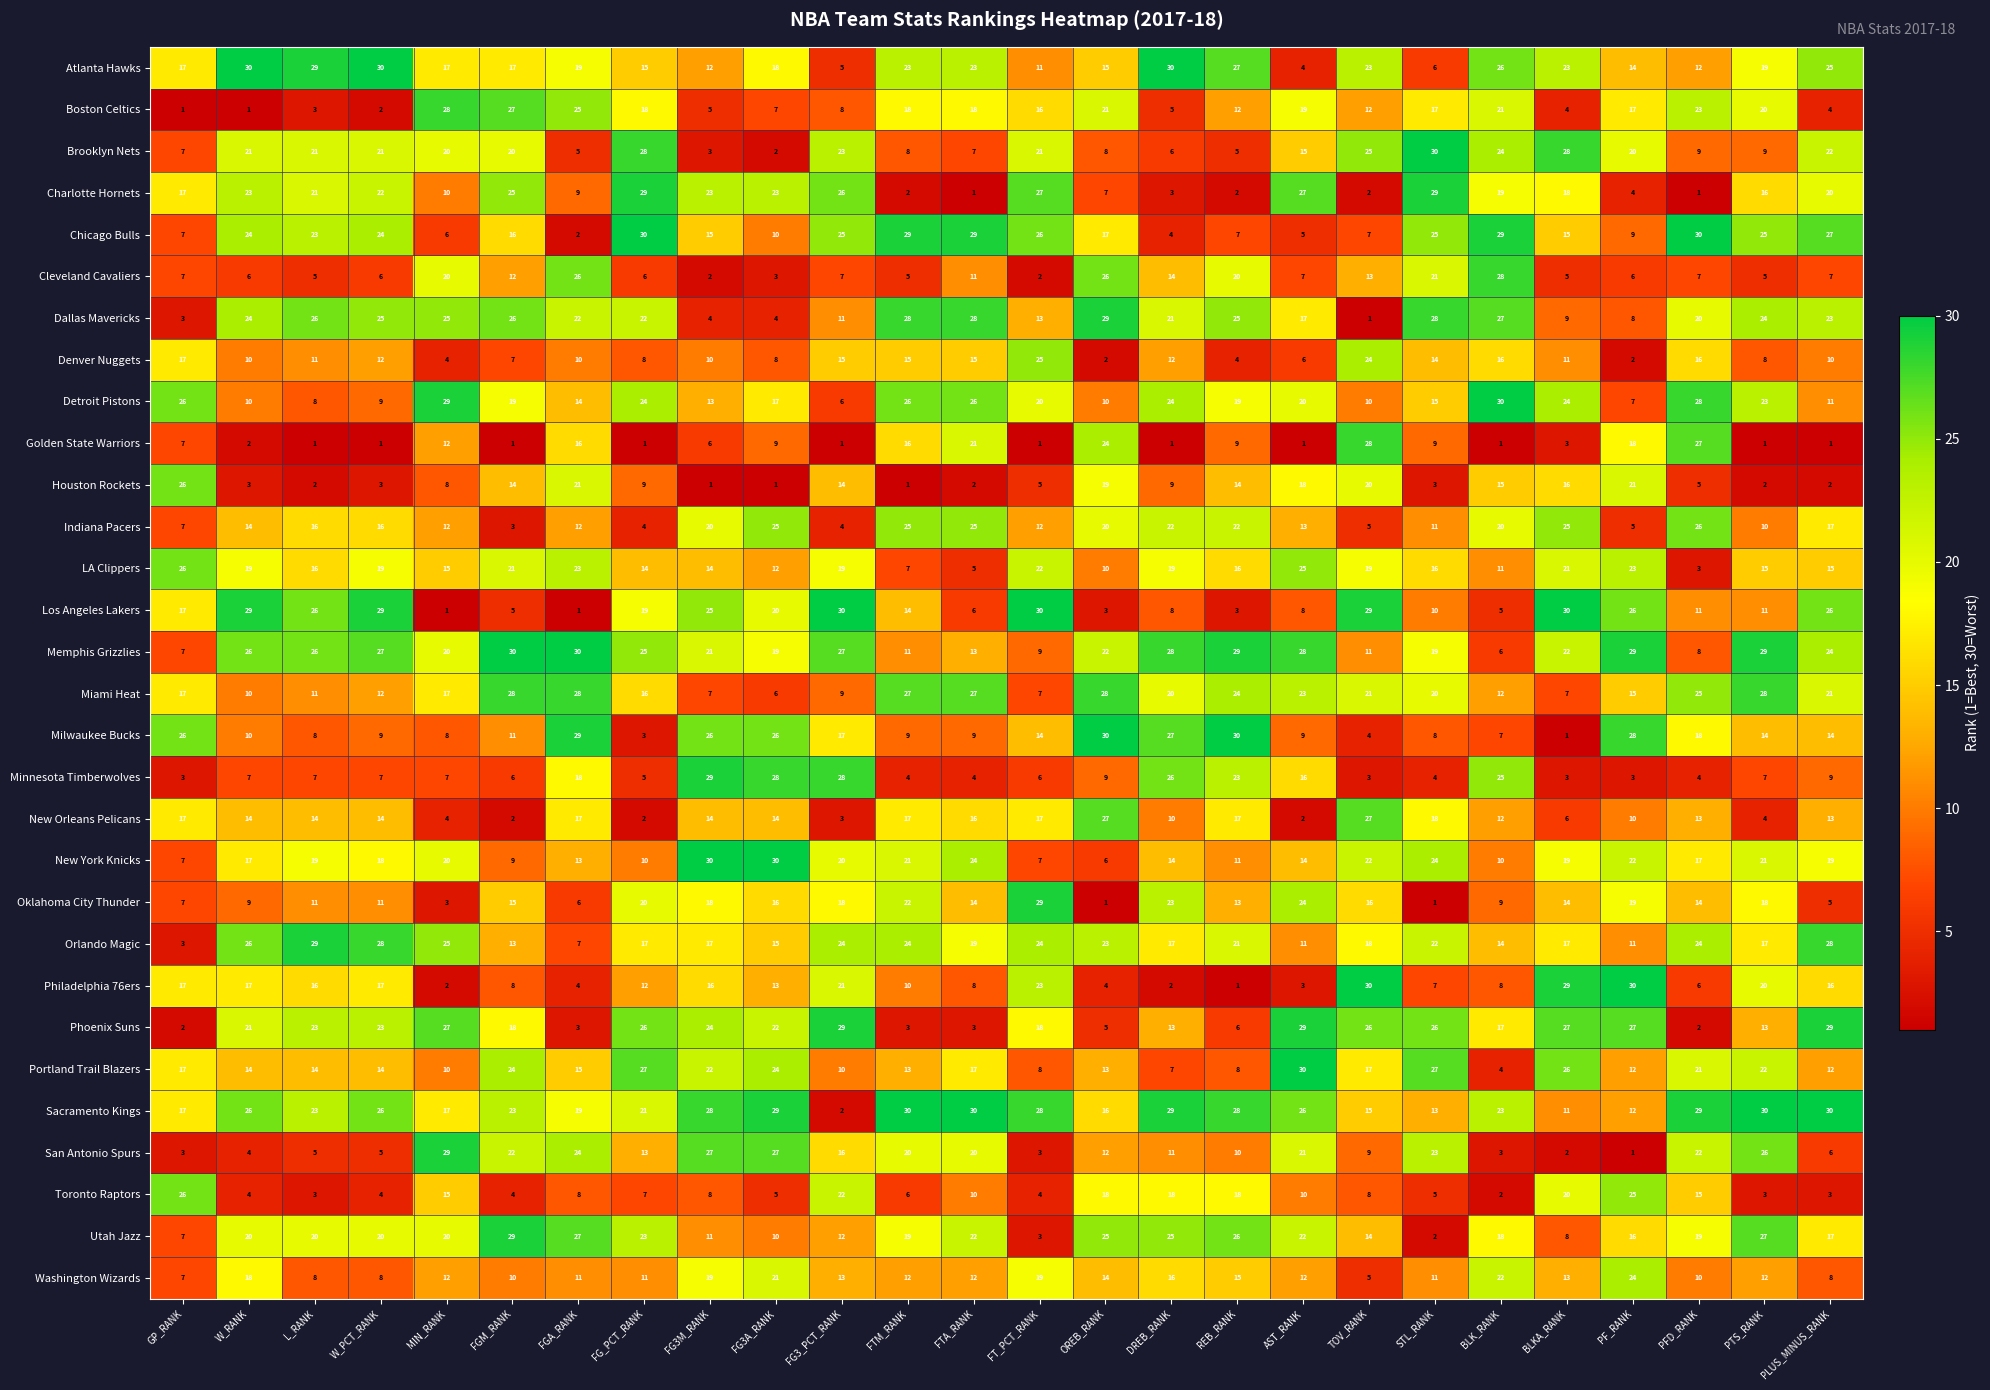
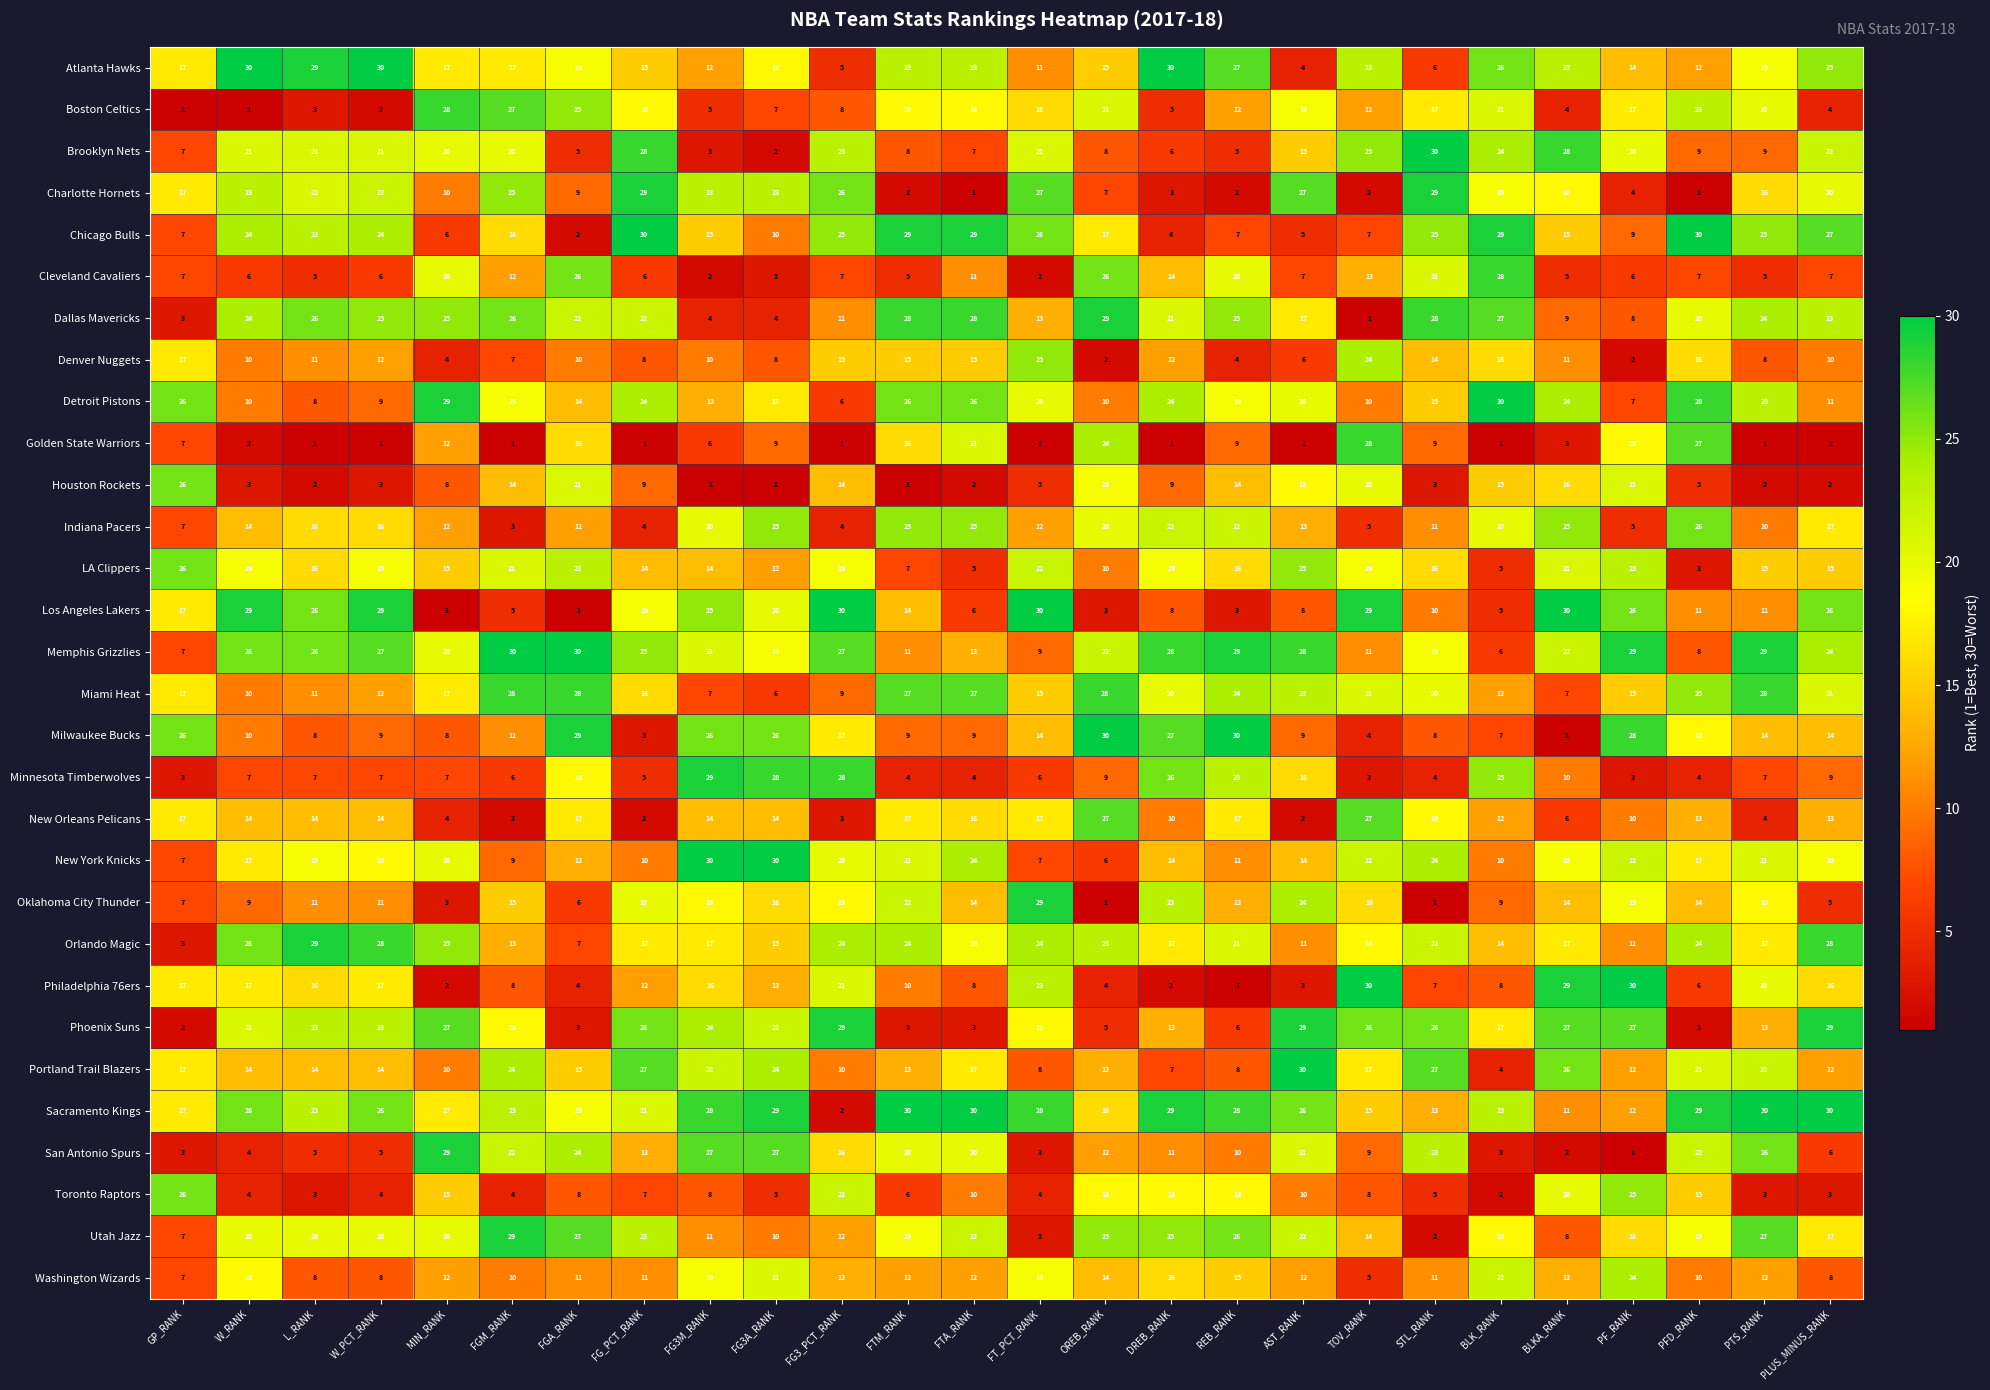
LA Clippers, BLK_RANK: 11 -> 5
Miami Heat, FT_PCT_RANK: 7 -> 15
Minnesota Timberwolves, BLKA_RANK: 3 -> 10
